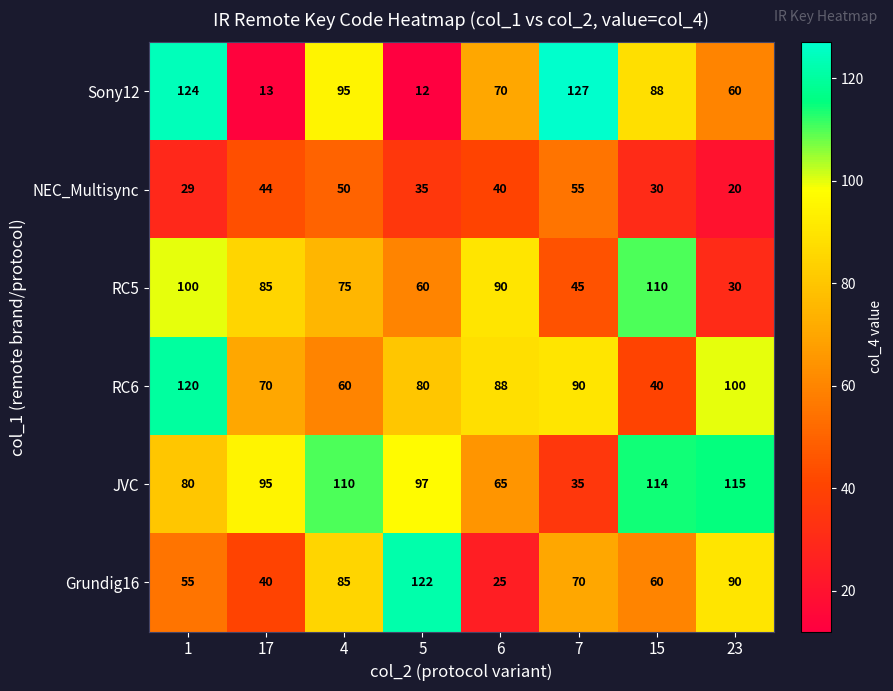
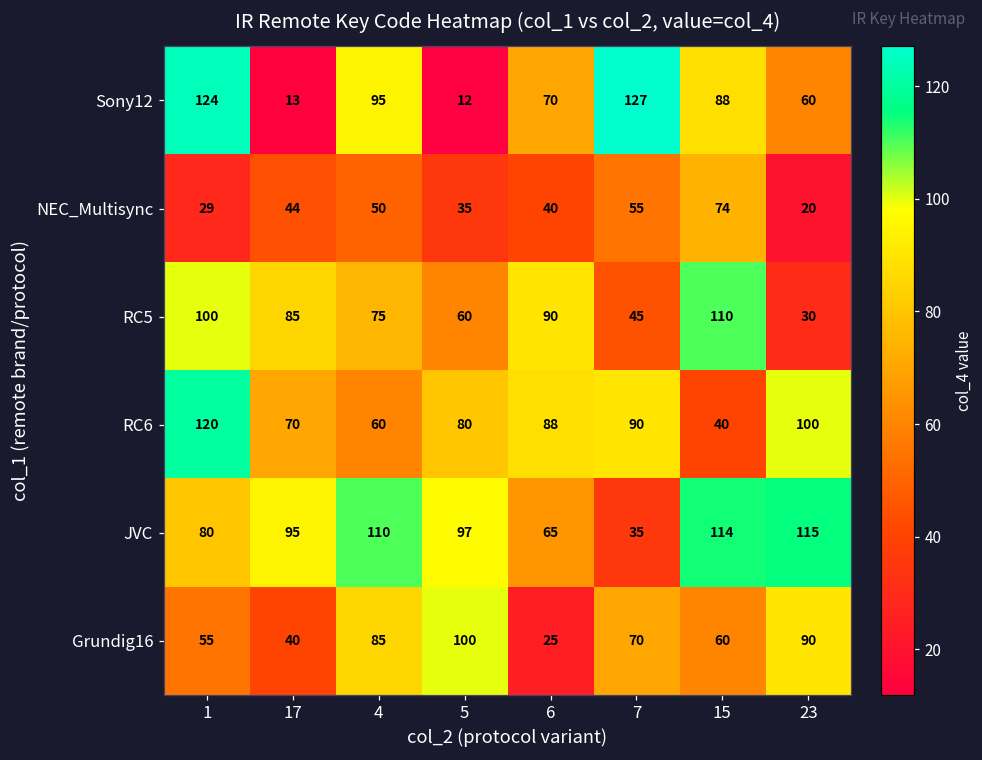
NEC_Multisync, 15: 30 -> 74
Grundig16, 5: 122 -> 100
